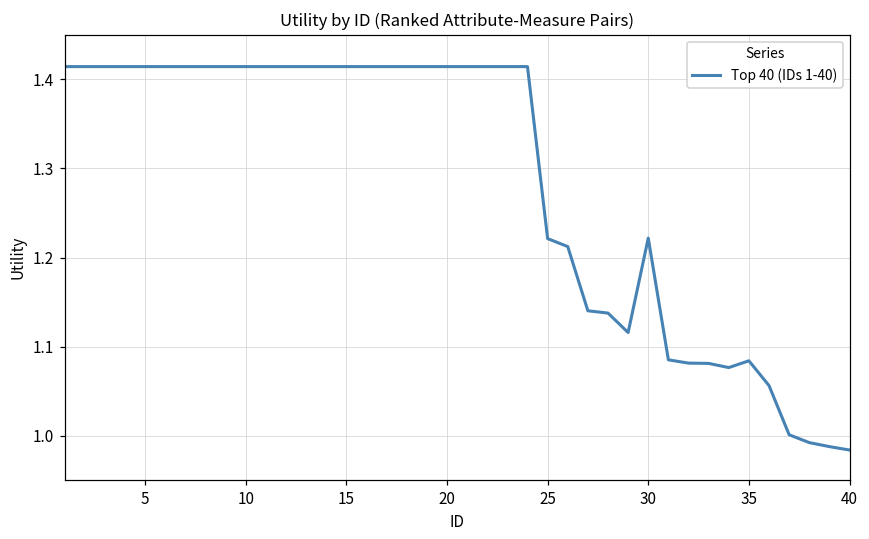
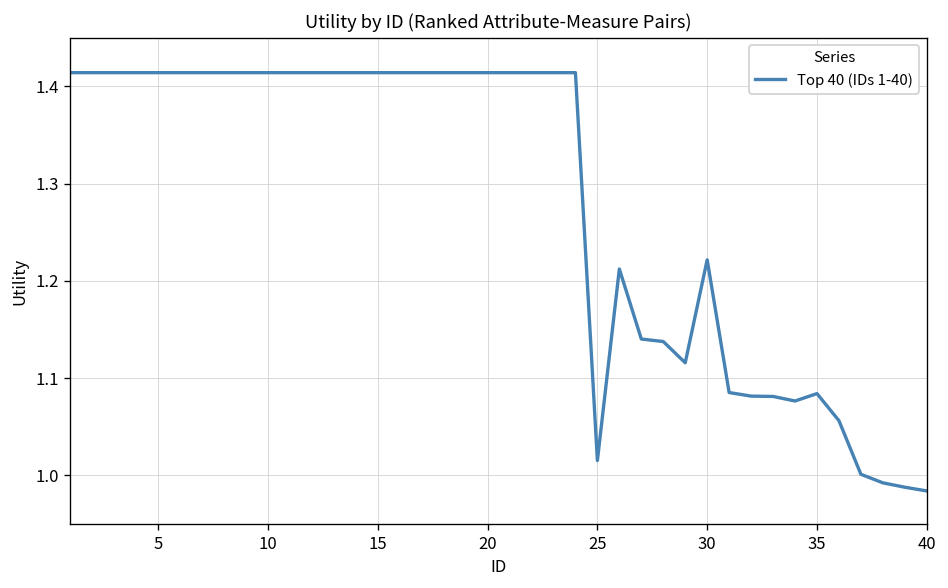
25: 1.22 -> 1.02
